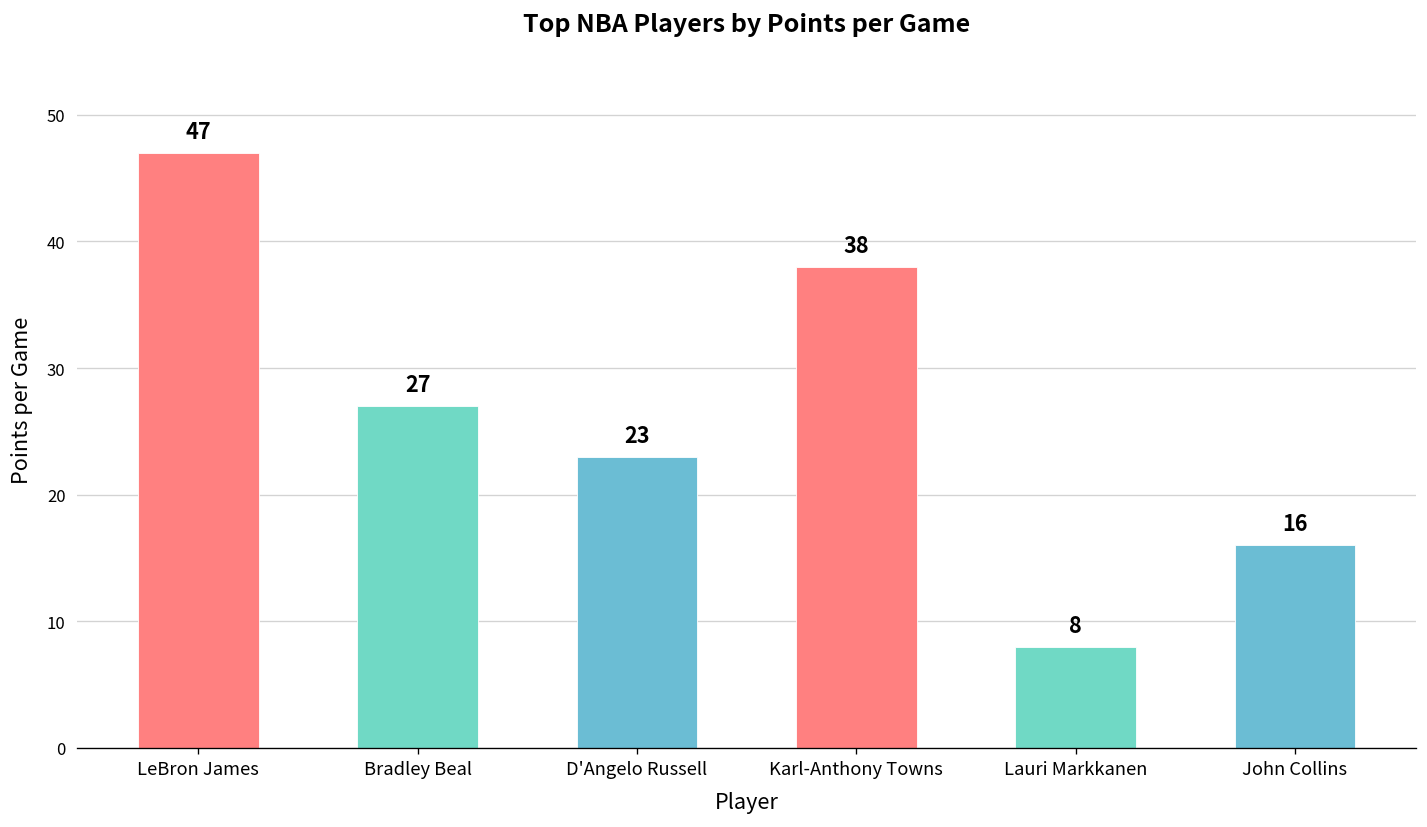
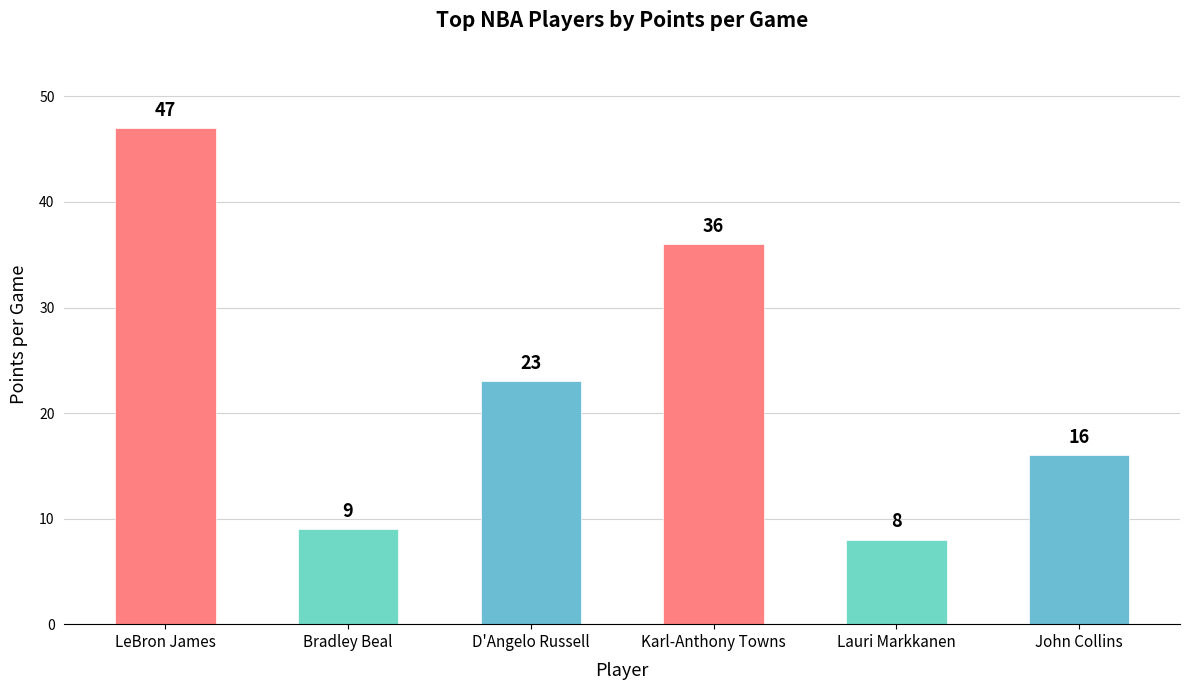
Bradley Beal: 27 -> 9
Karl-Anthony Towns: 38 -> 36
